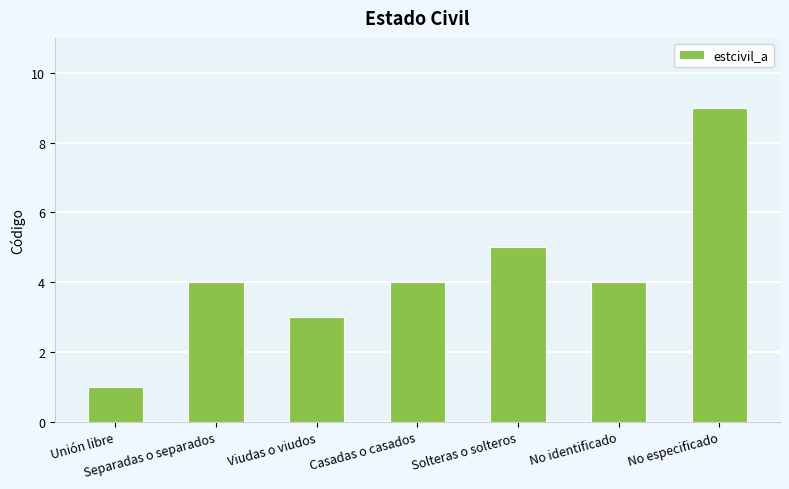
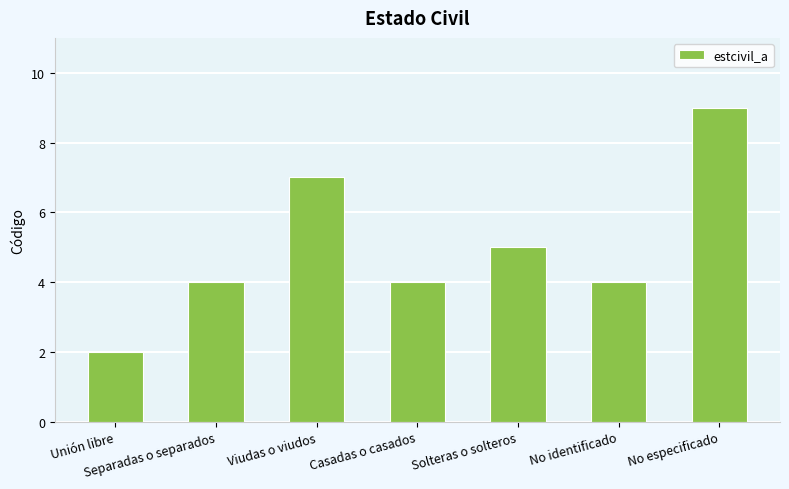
Unión libre: 1 -> 2
Viudas o viudos: 3 -> 7
